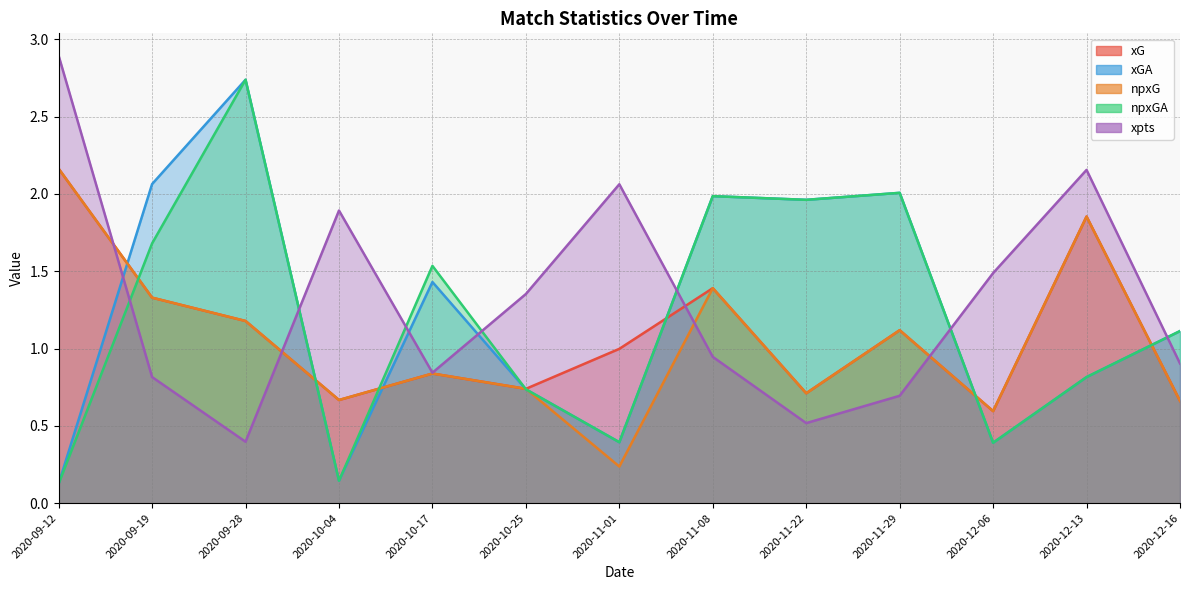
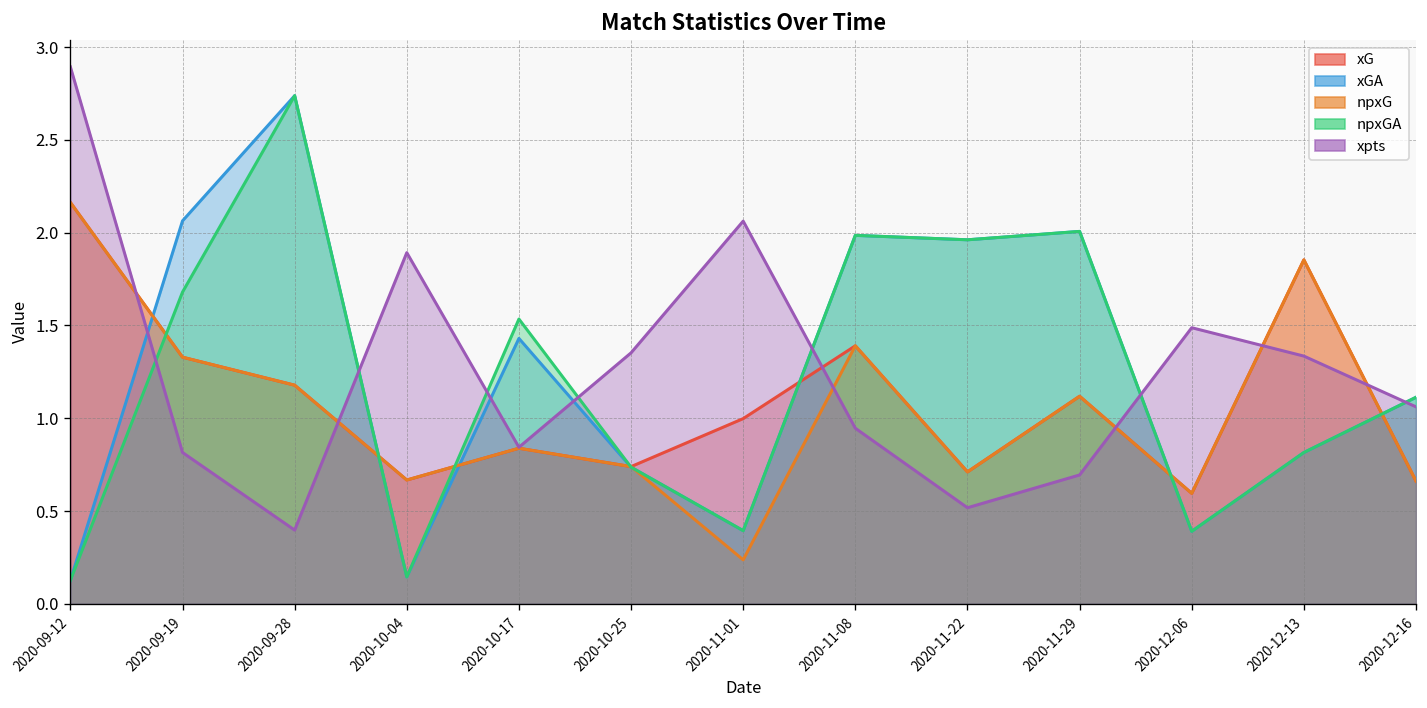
xpts, 2020-12-13: 2.16 -> 1.34
xpts, 2020-12-16: 0.90 -> 1.06
